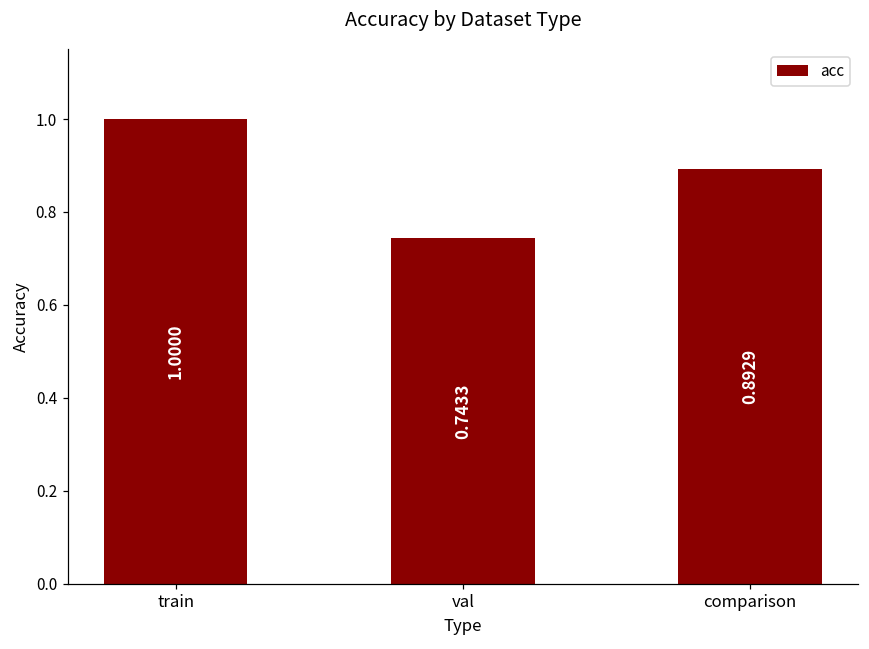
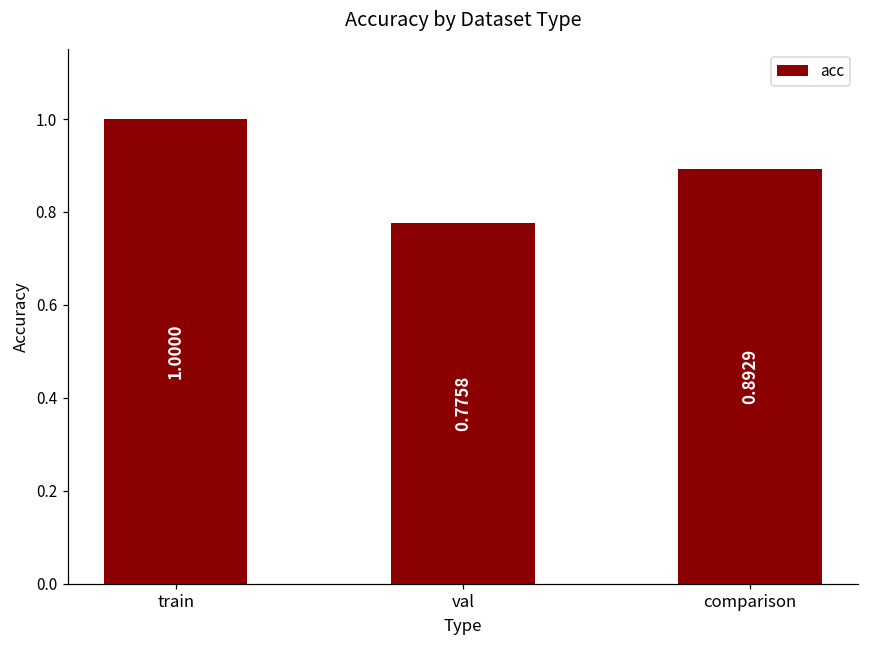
val: 0.7433 -> 0.7758
